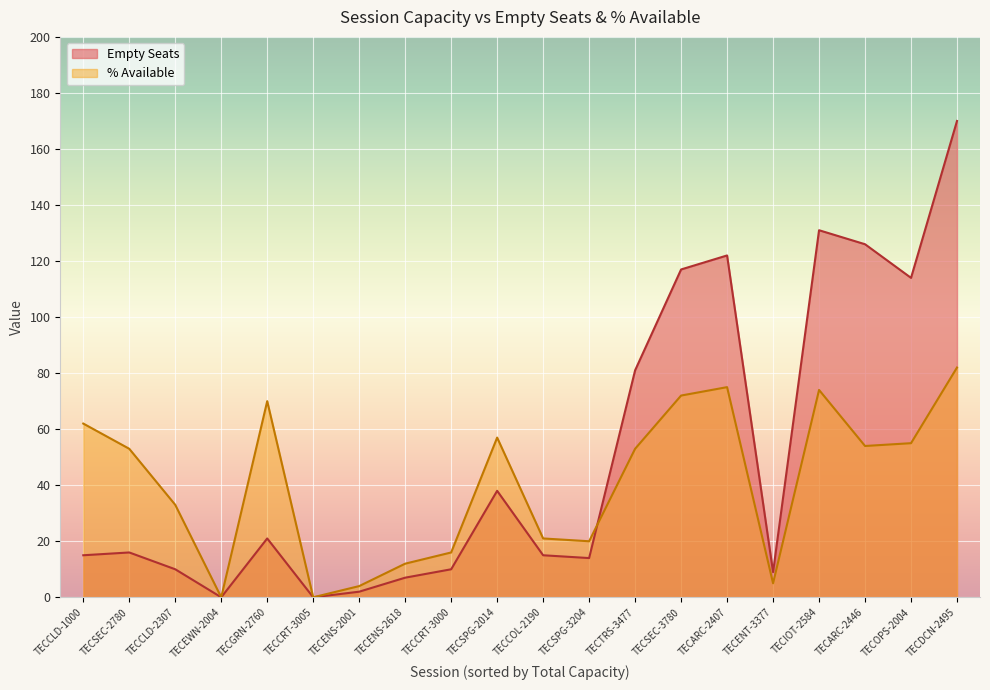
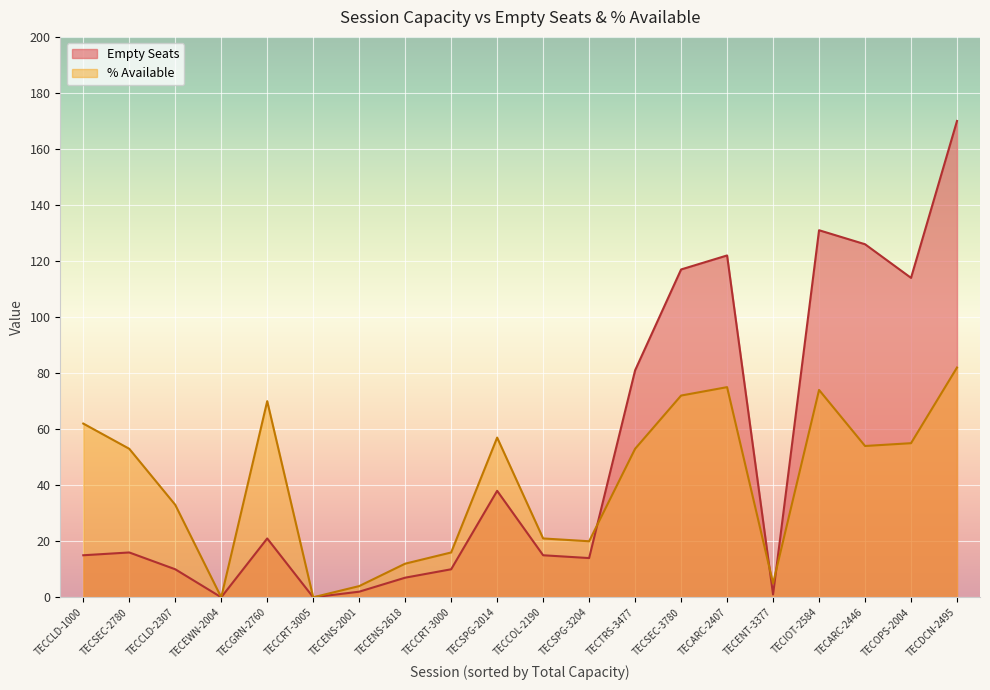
Empty Seats, TECENT-3377: 9 -> 1
